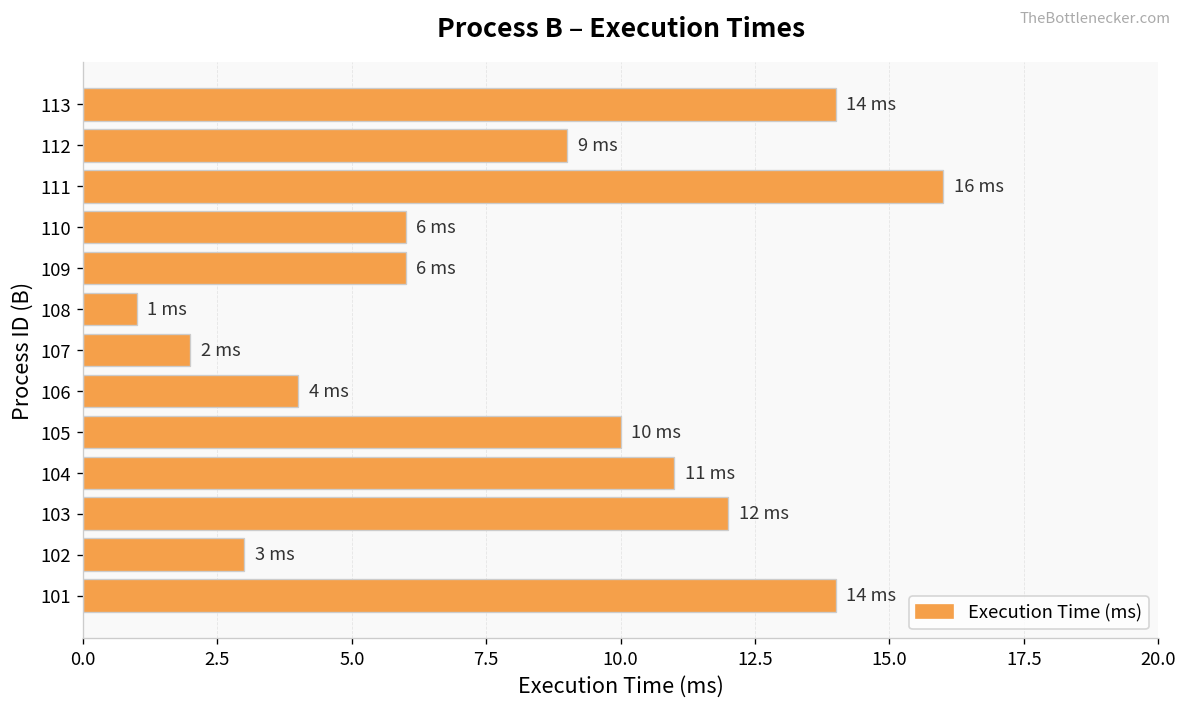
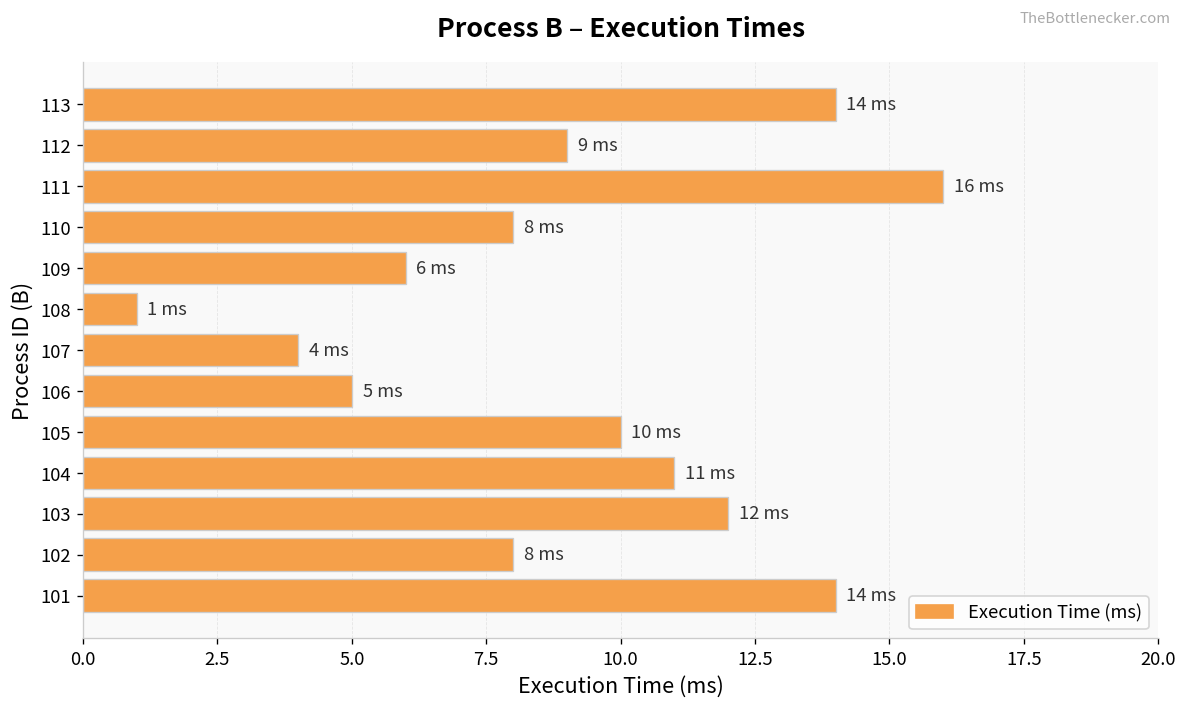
110: 6 -> 8
107: 2 -> 4
106: 4 -> 5
102: 3 -> 8
